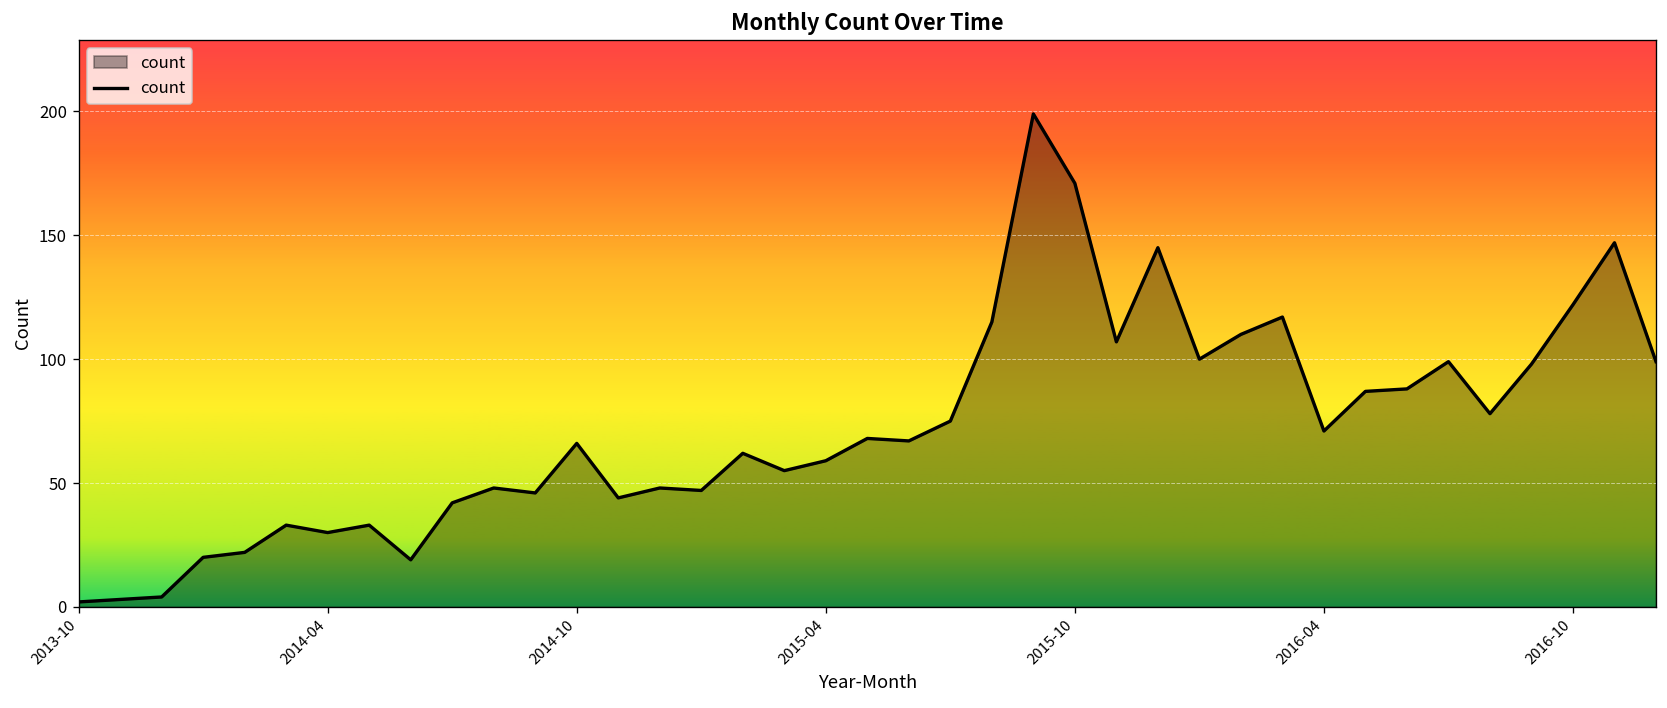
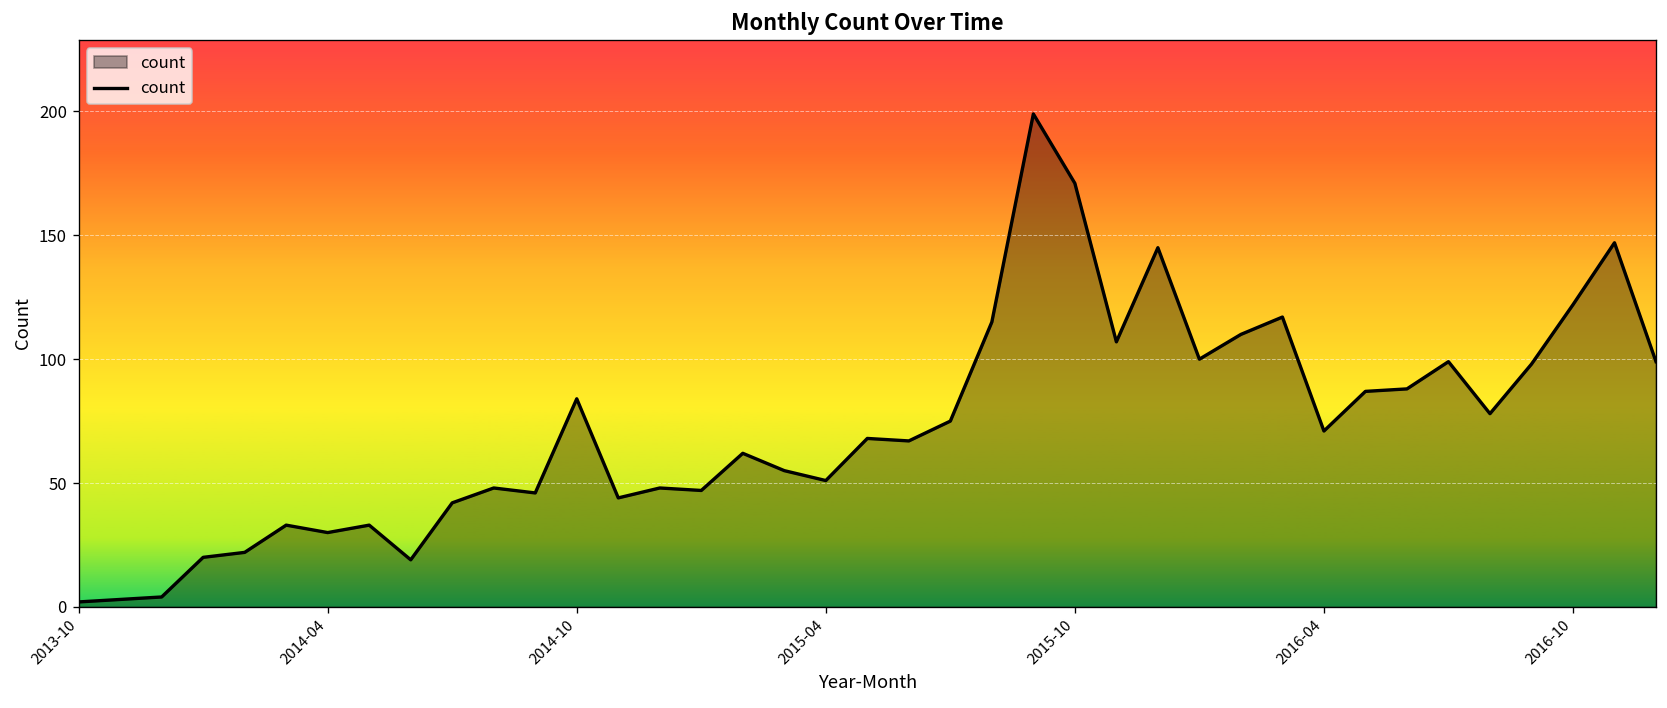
2014-10: 66 -> 84
2015-04: 59 -> 51
